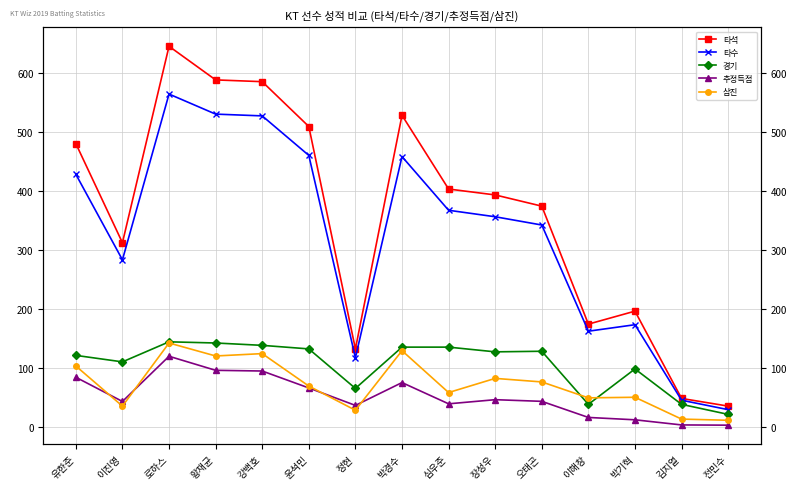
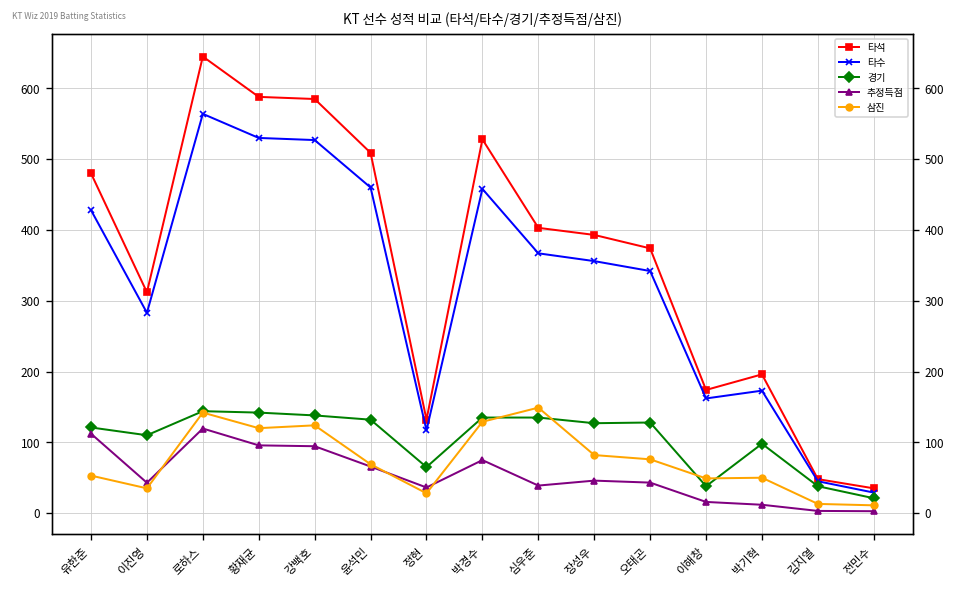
추정득점, 유한준: 80 -> 110
삼진, 유한준: 100 -> 50
삼진, 심우준: 60 -> 150
